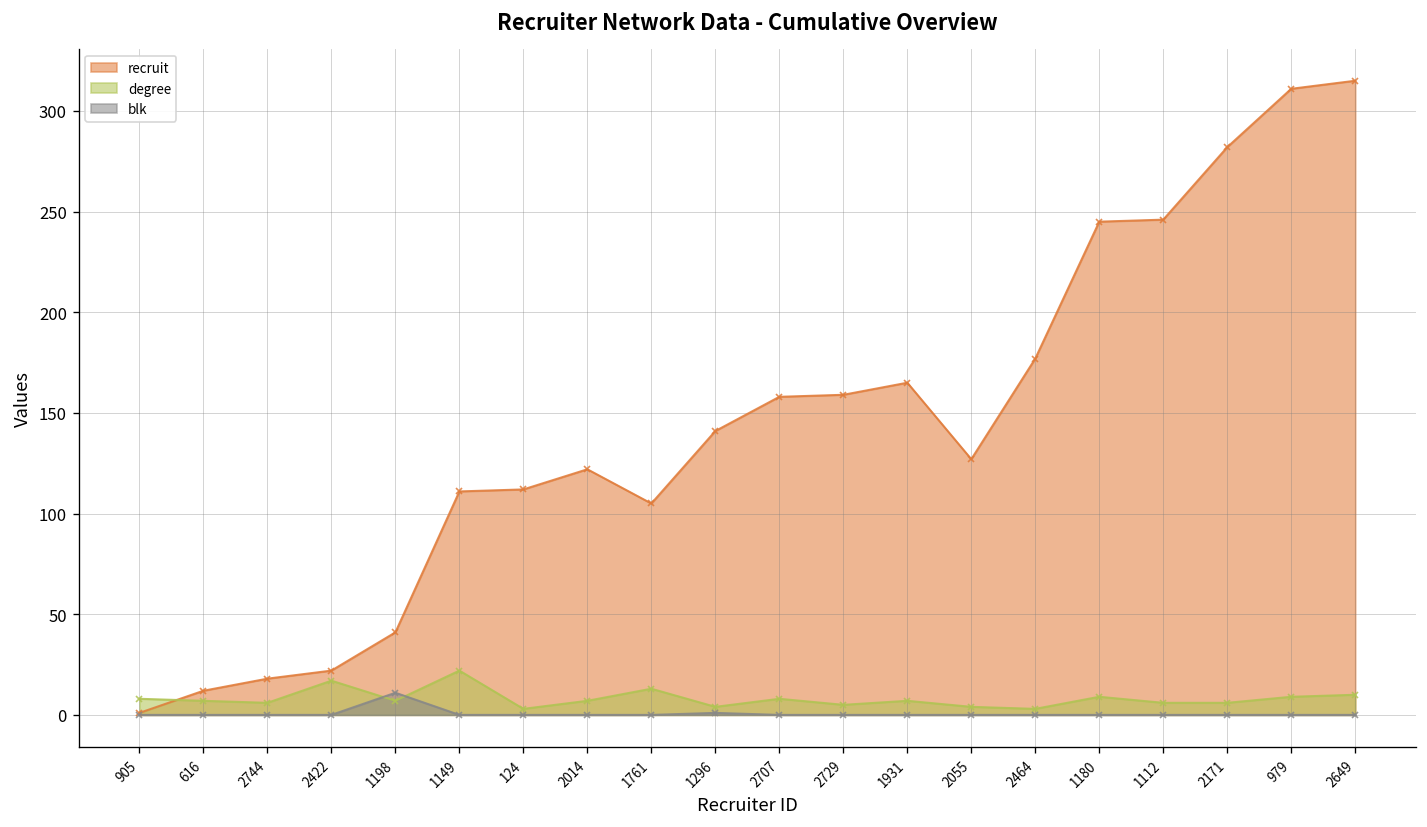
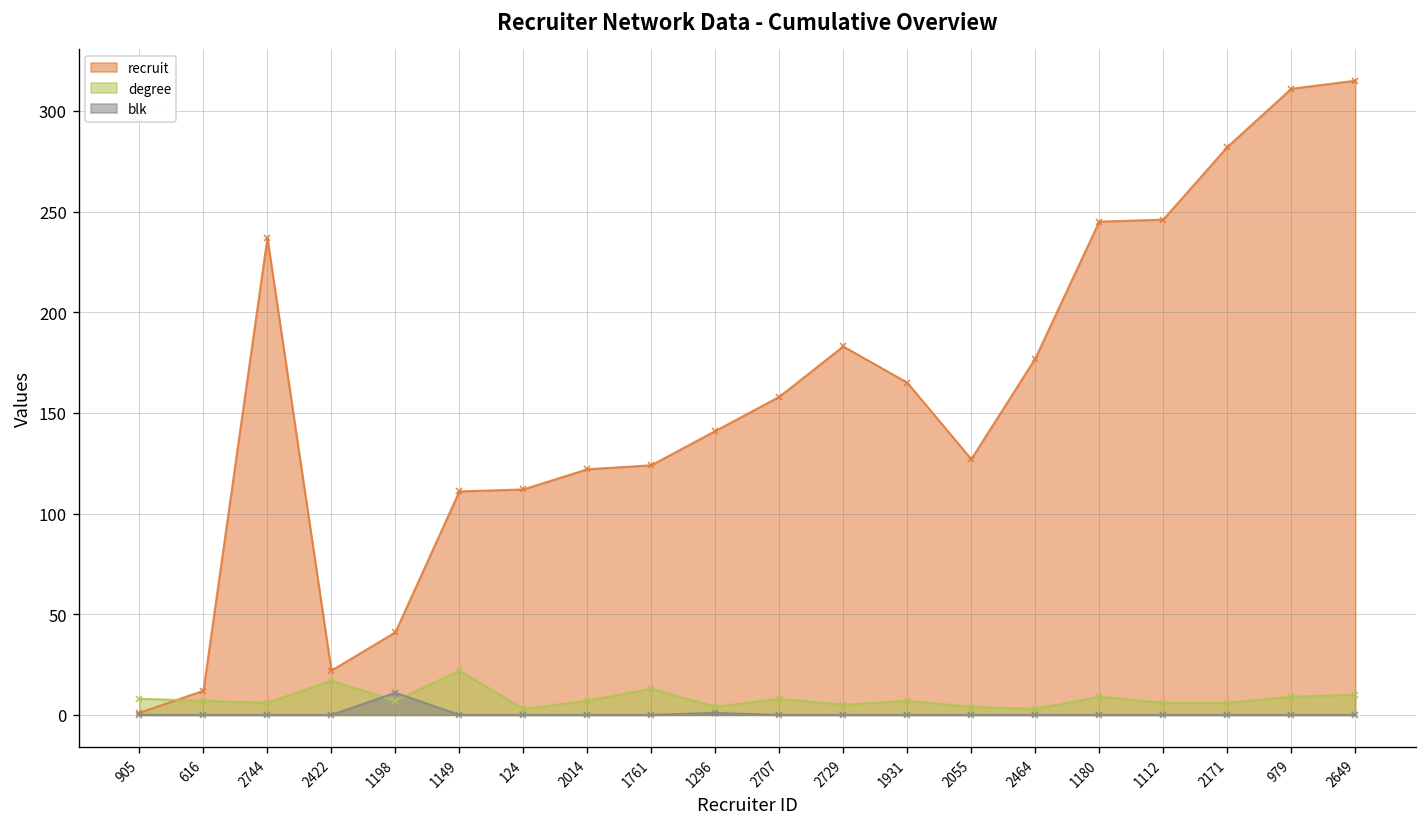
recruit, 2744: 18 -> 237
recruit, 1761: 105 -> 124
recruit, 2729: 159 -> 183
